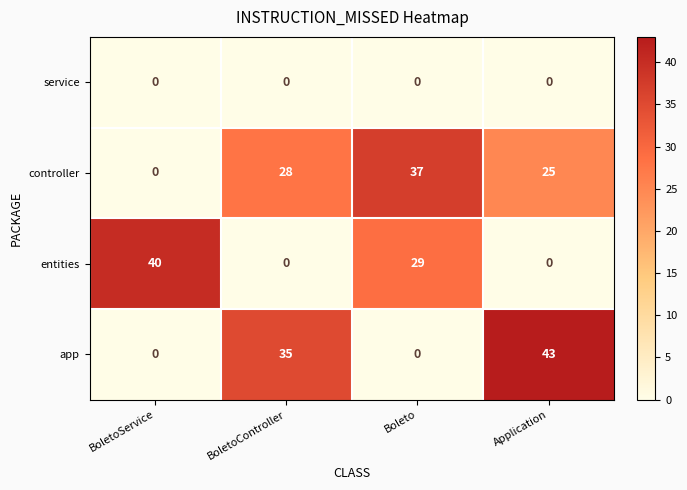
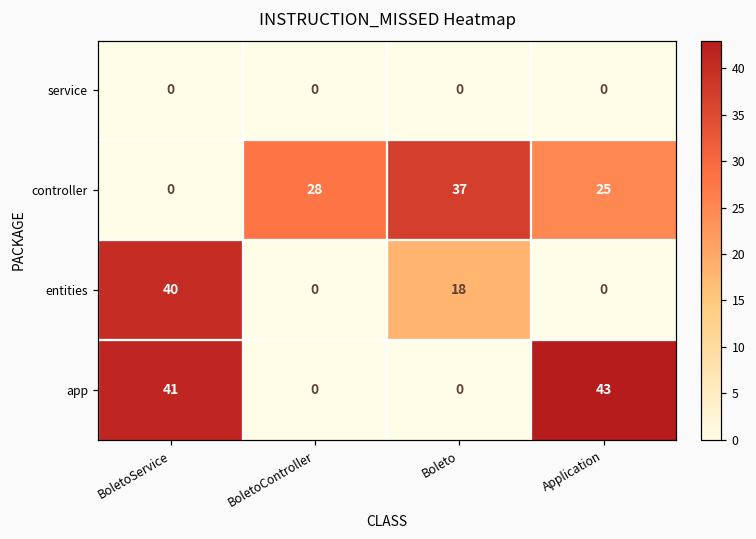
entities, Boleto: 29 -> 18
app, BoletoService: 0 -> 41
app, BoletoController: 35 -> 0
